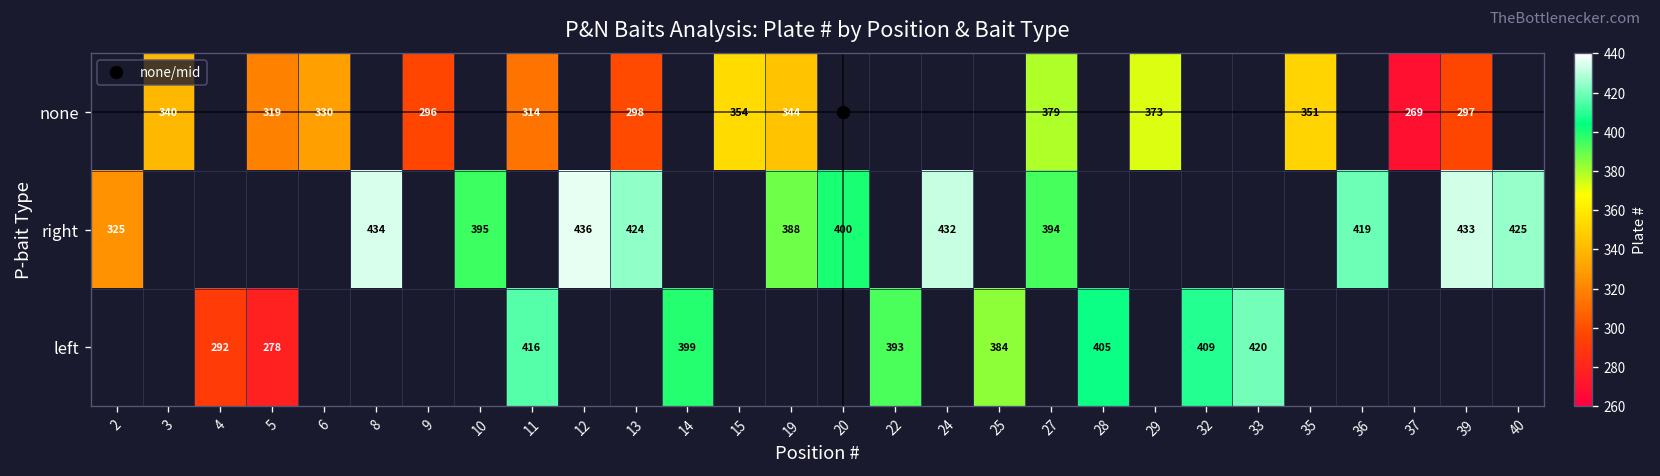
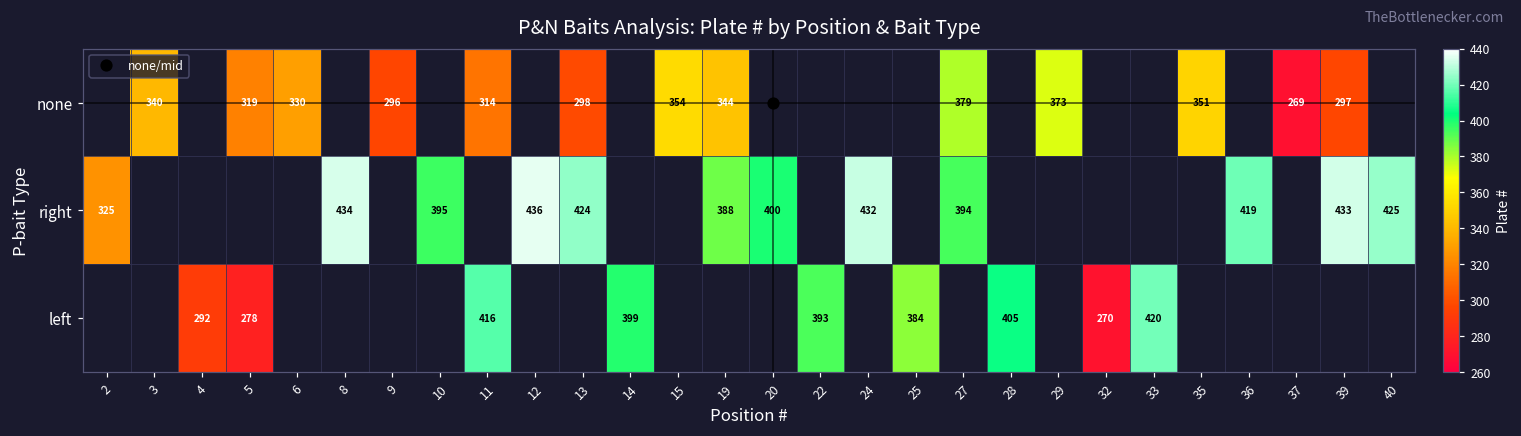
left, 32: 409 -> 270
